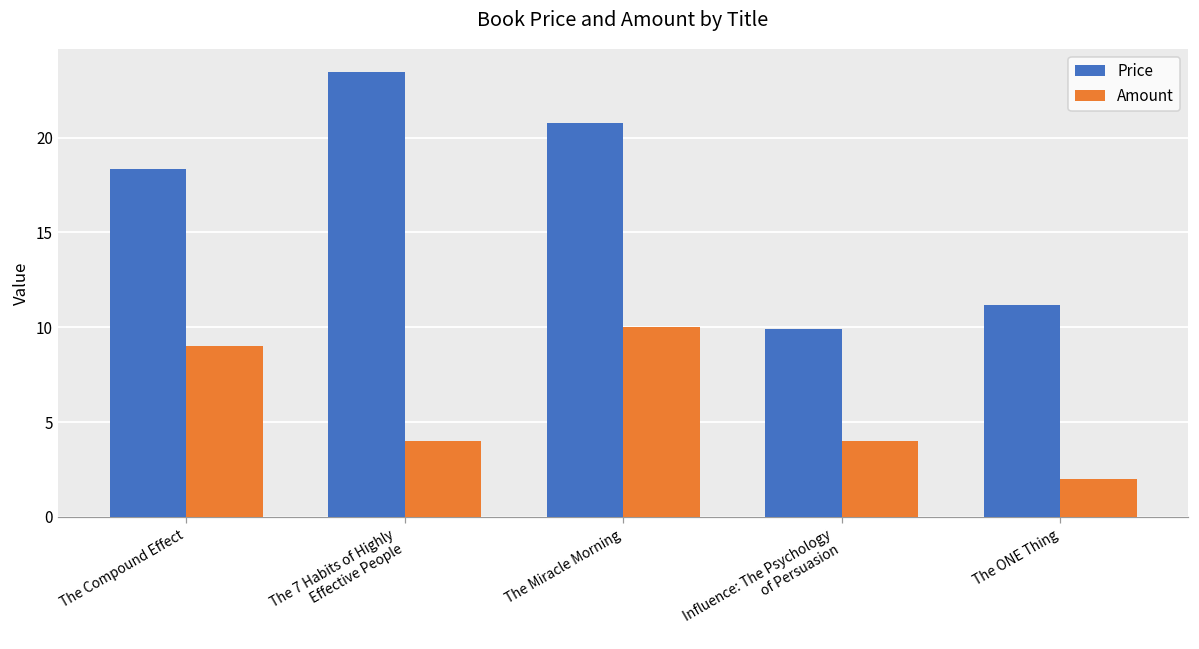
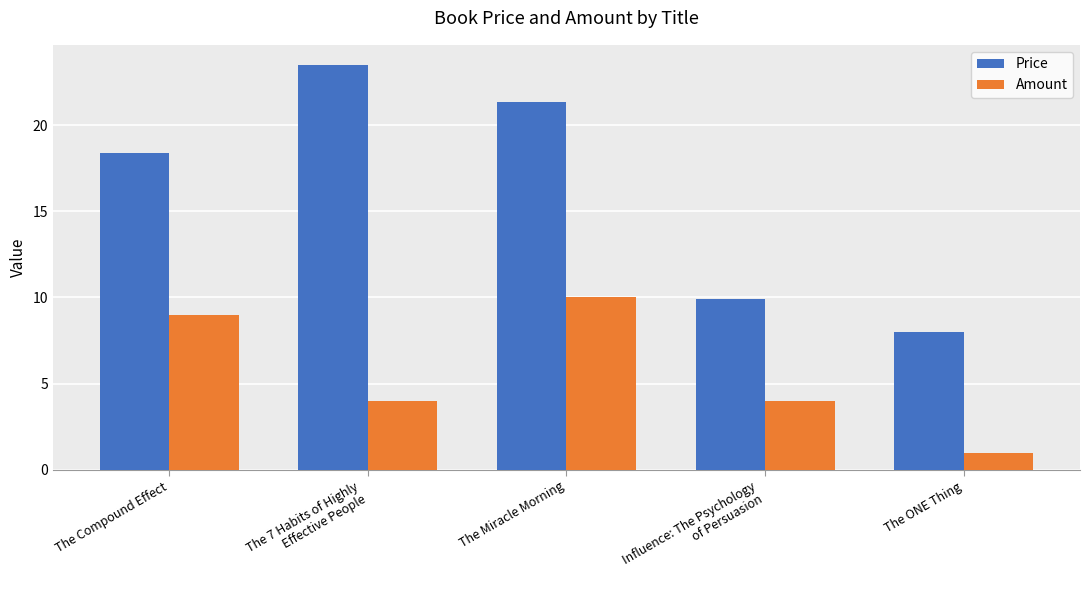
Price, The Miracle Morning: 20.8 -> 21.3
Price, The ONE Thing: 11.2 -> 8.0
Amount, The ONE Thing: 2 -> 1
